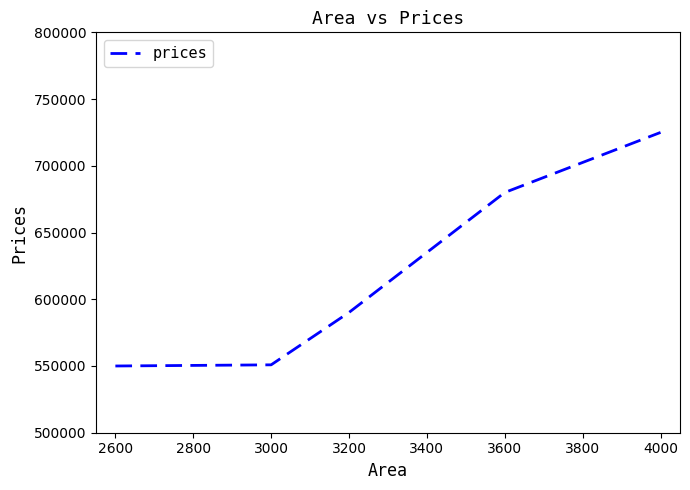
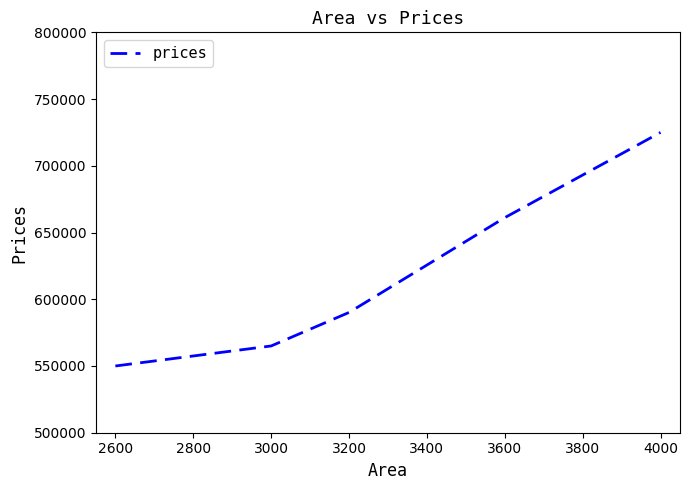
3000: 551000 -> 565000
3600: 680000 -> 661000
